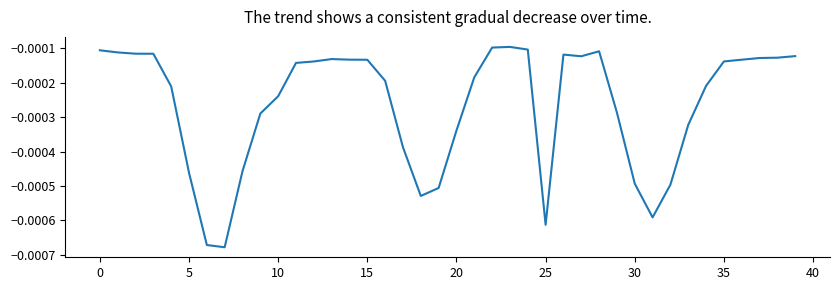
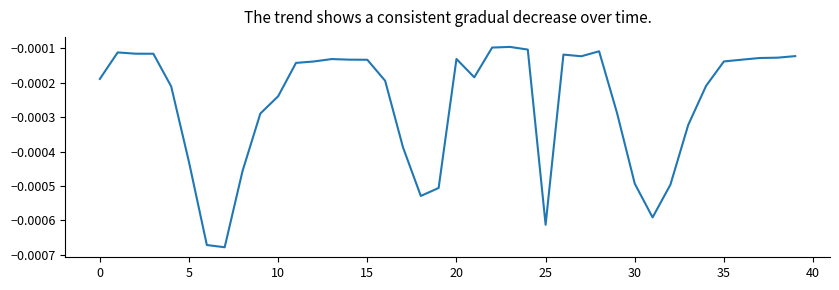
0: -0.00011 -> -0.00019
5: -0.00046 -> -0.00043
20: -0.00034 -> -0.00013
